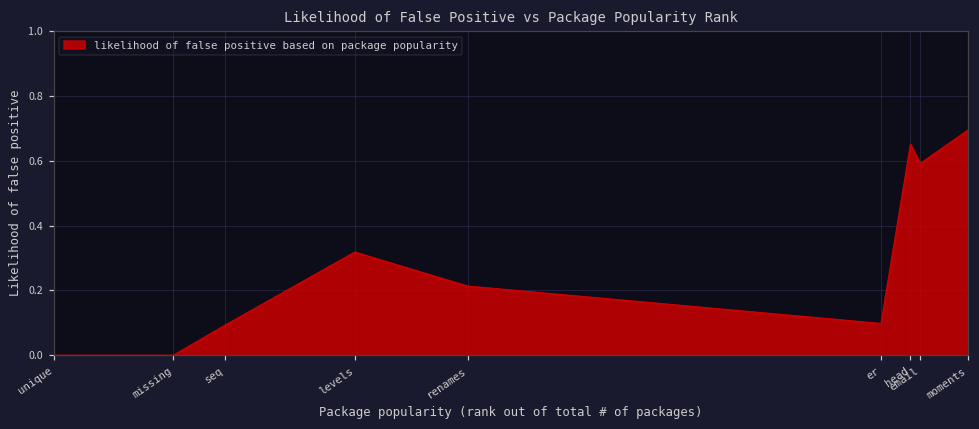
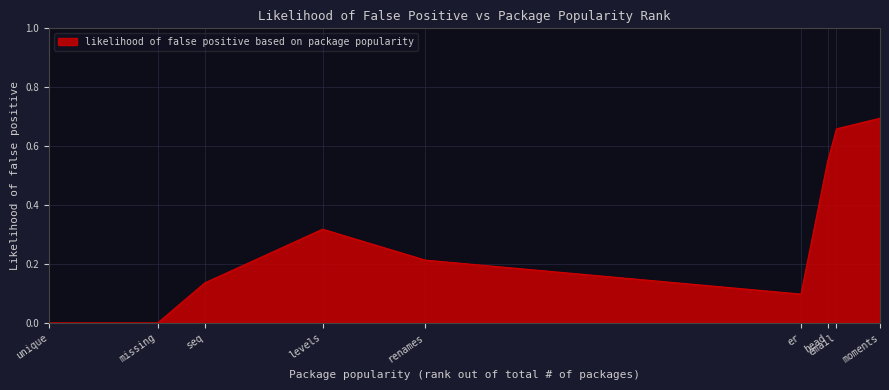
seq: 0.09 -> 0.14
head: 0.65 -> 0.55
email: 0.59 -> 0.66
